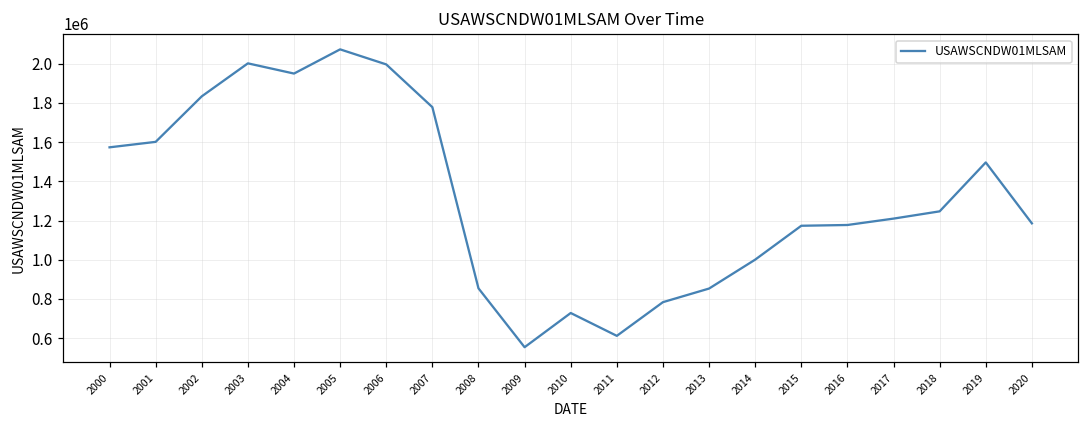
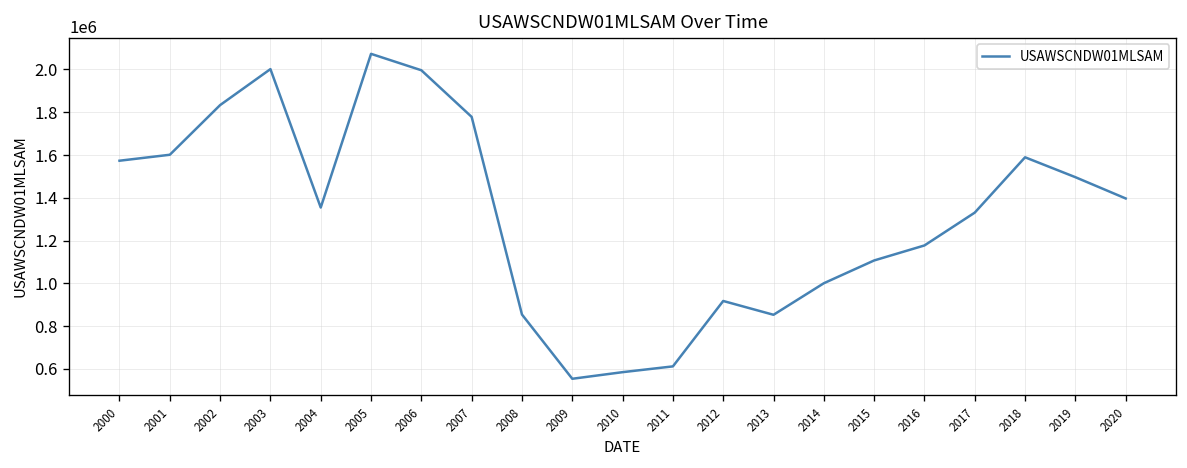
2004: 1950000 -> 1350000
2010: 730000 -> 580000
2012: 780000 -> 920000
2015: 1170000 -> 1110000
2017: 1210000 -> 1330000
2018: 1250000 -> 1590000
2020: 1190000 -> 1400000
